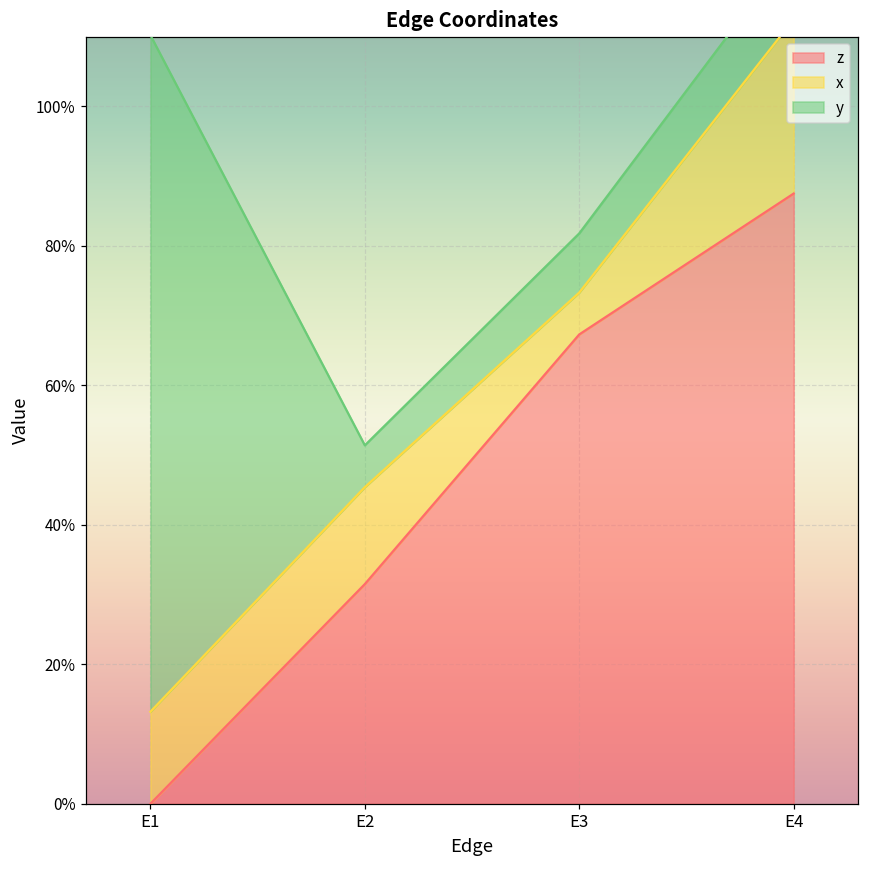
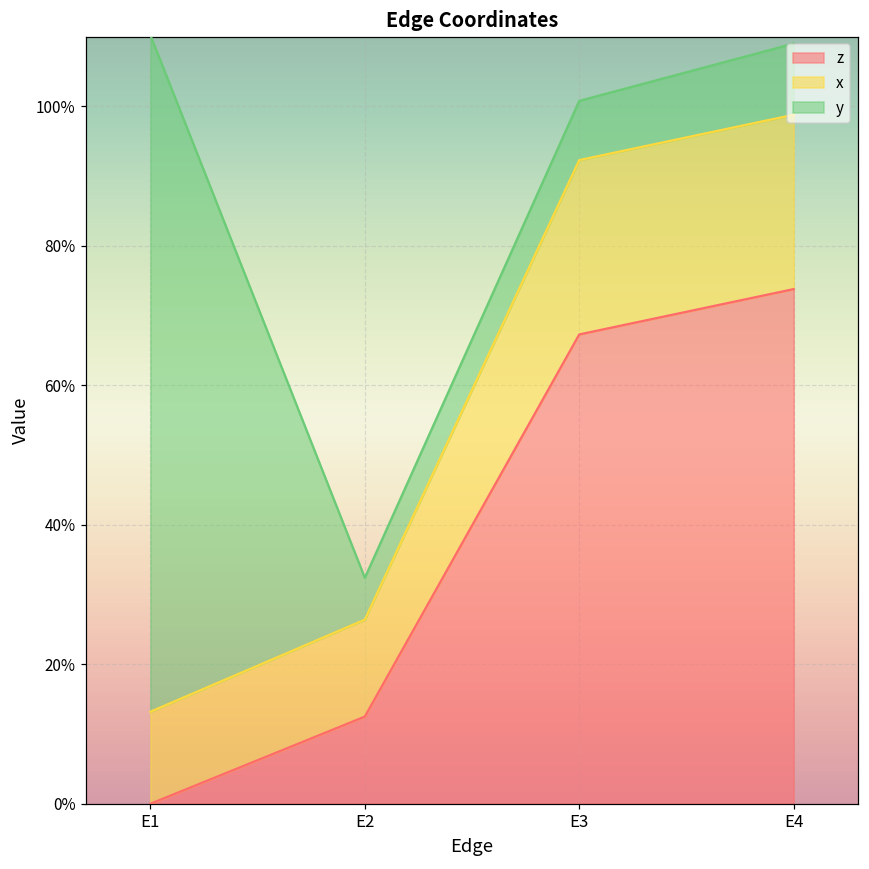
z, E2: 32% -> 13%
x, E3: 6% -> 25%
z, E4: 88% -> 74%
